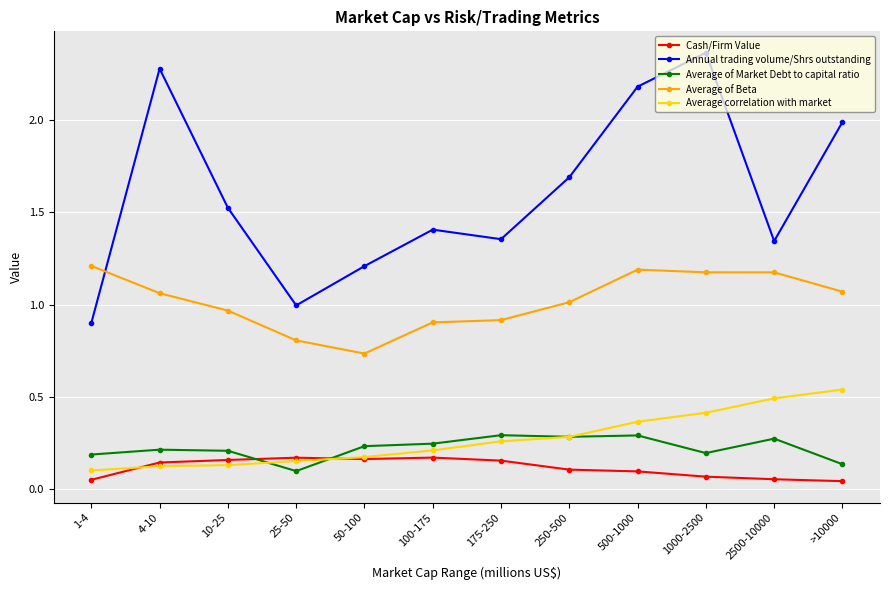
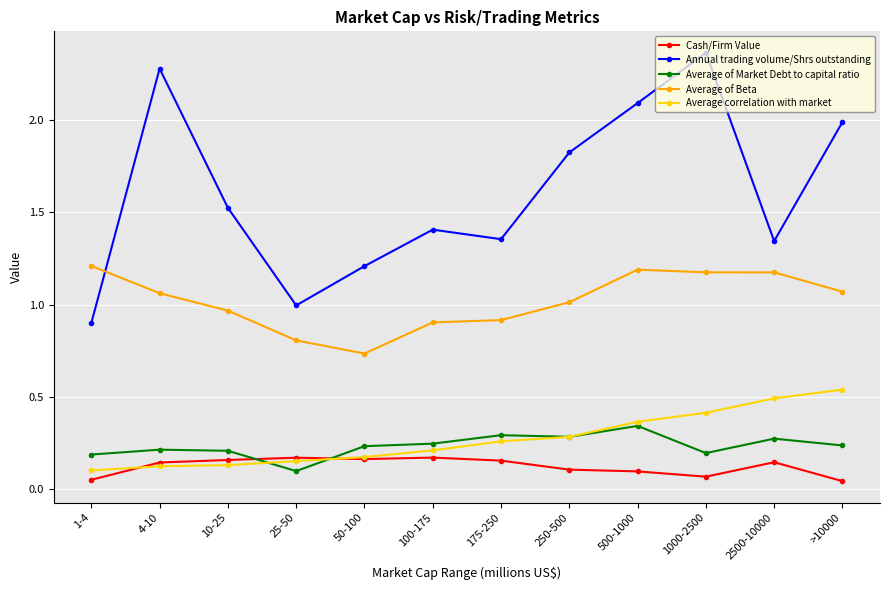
Annual trading volume/Shrs outstanding, 250-500: 1.69 -> 1.82
Annual trading volume/Shrs outstanding, 500-1000: 2.18 -> 2.09
Average of Market Debt to capital ratio, 500-1000: 0.29 -> 0.34
Cash/Firm Value, 2500-10000: 0.05 -> 0.14
Average of Market Debt to capital ratio, >10000: 0.13 -> 0.24
